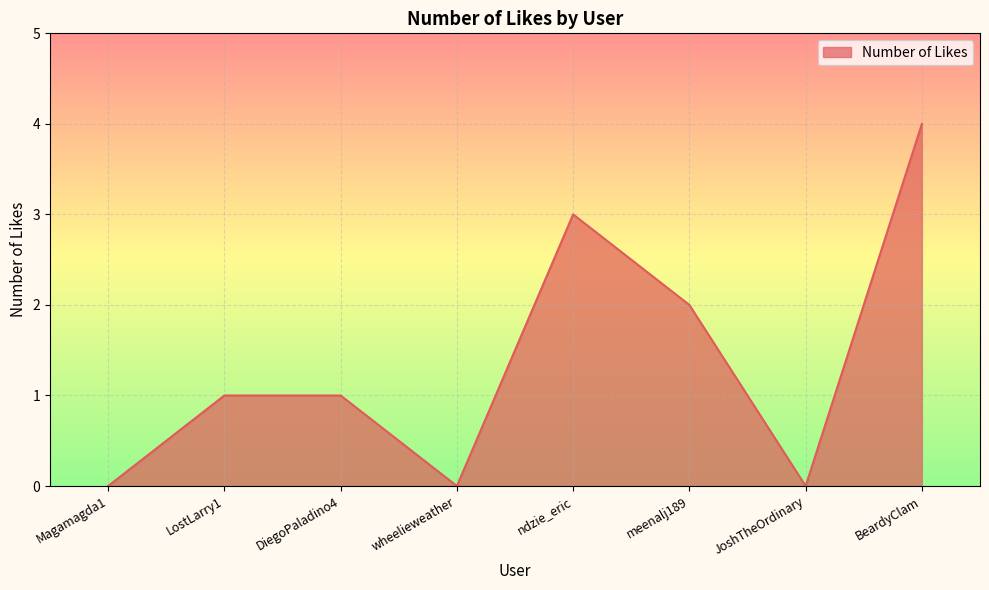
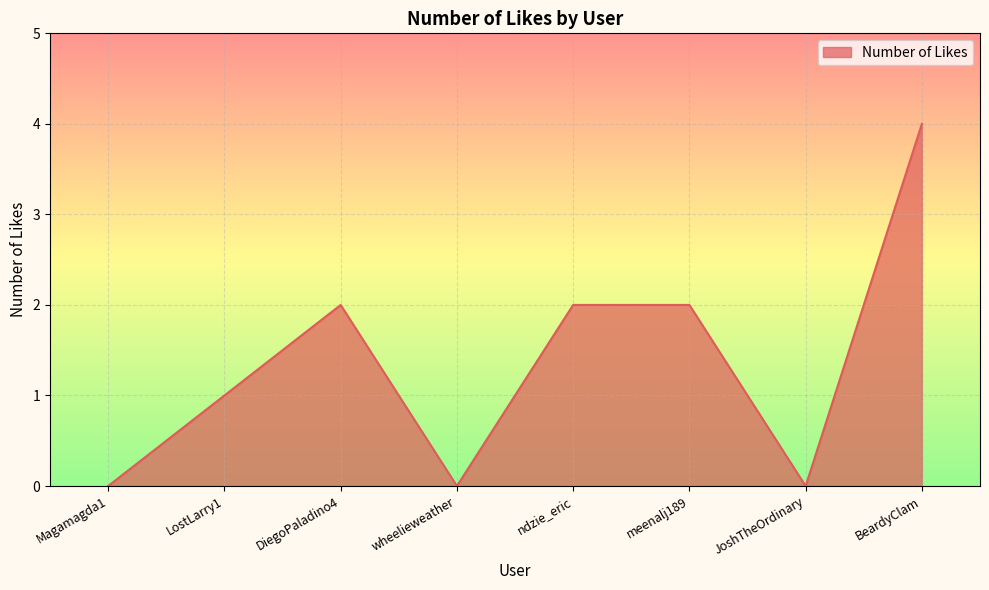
DiegoPaladino4: 1 -> 2
ndzie_eric: 3 -> 2
